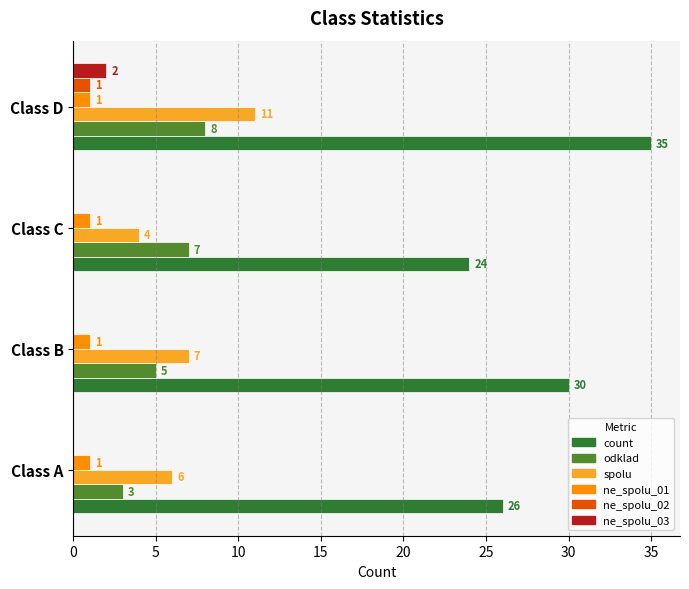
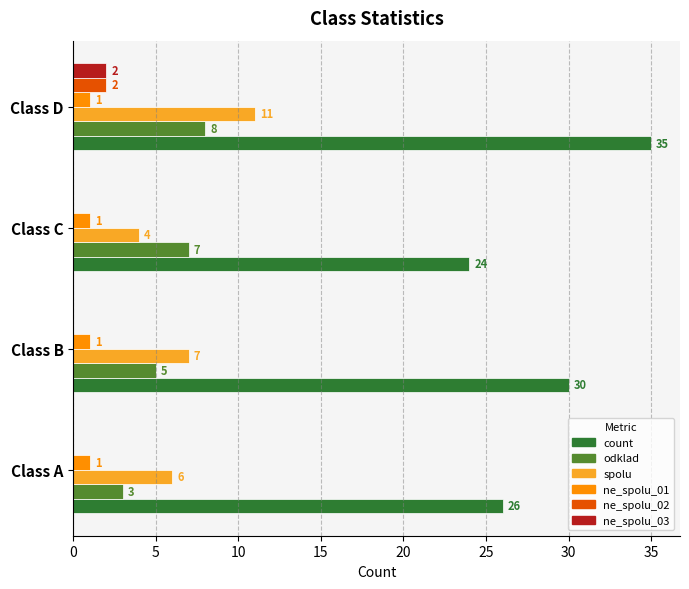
ne_spolu_02, Class D: 1 -> 2
